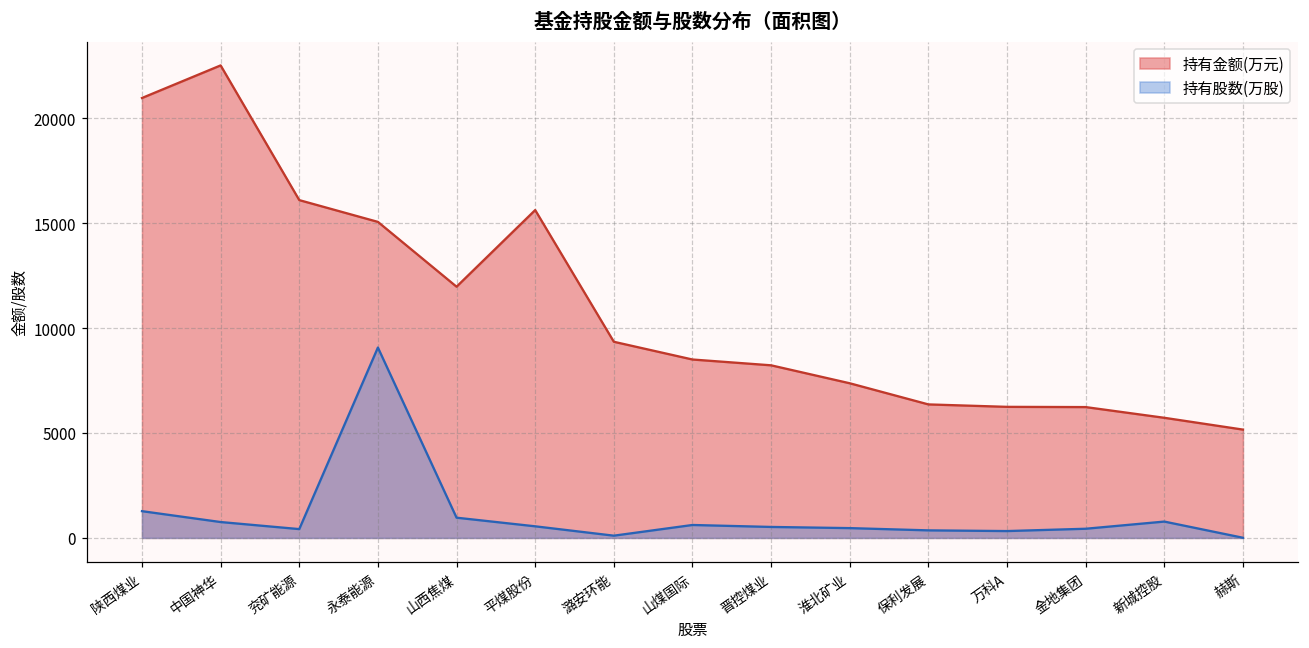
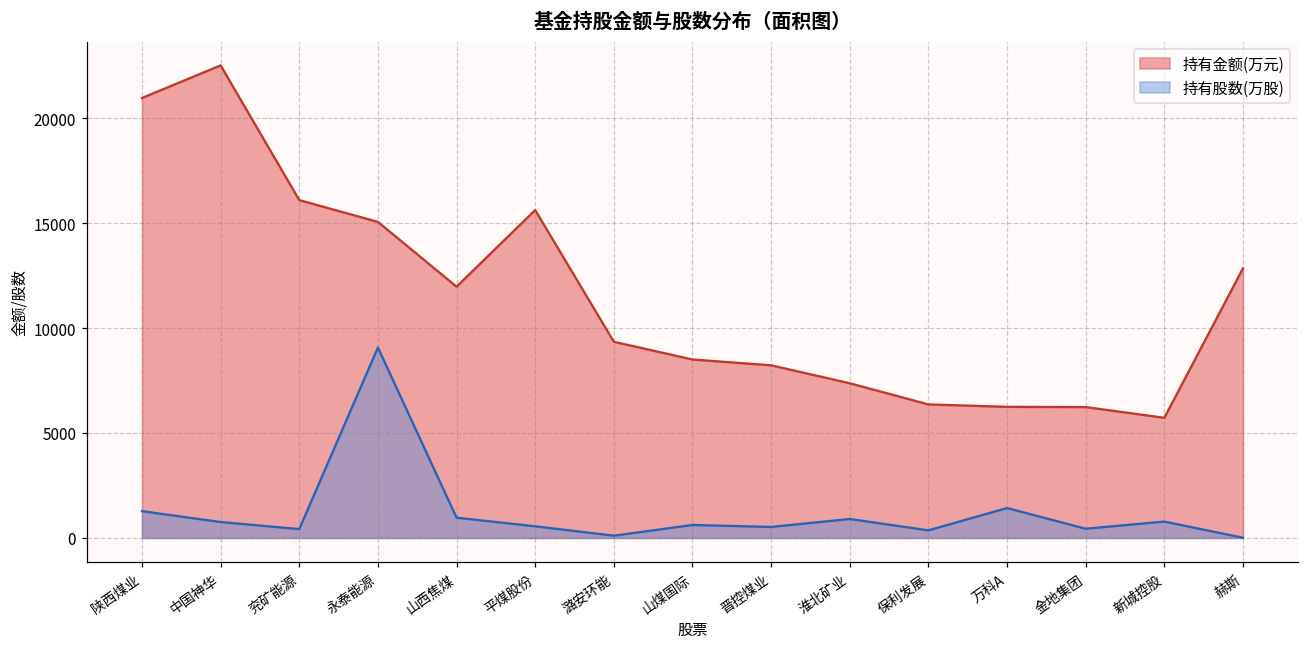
持有股数(万股), 淮北矿业: 500 -> 900
持有股数(万股), 万科A: 300 -> 1400
持有金额(万元), 赫斯: 5200 -> 12800
